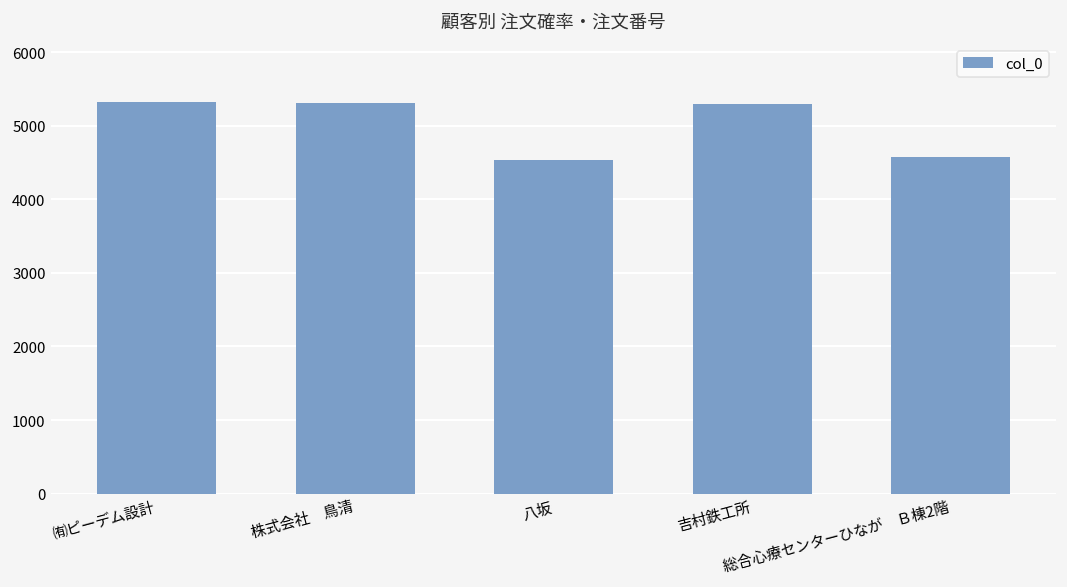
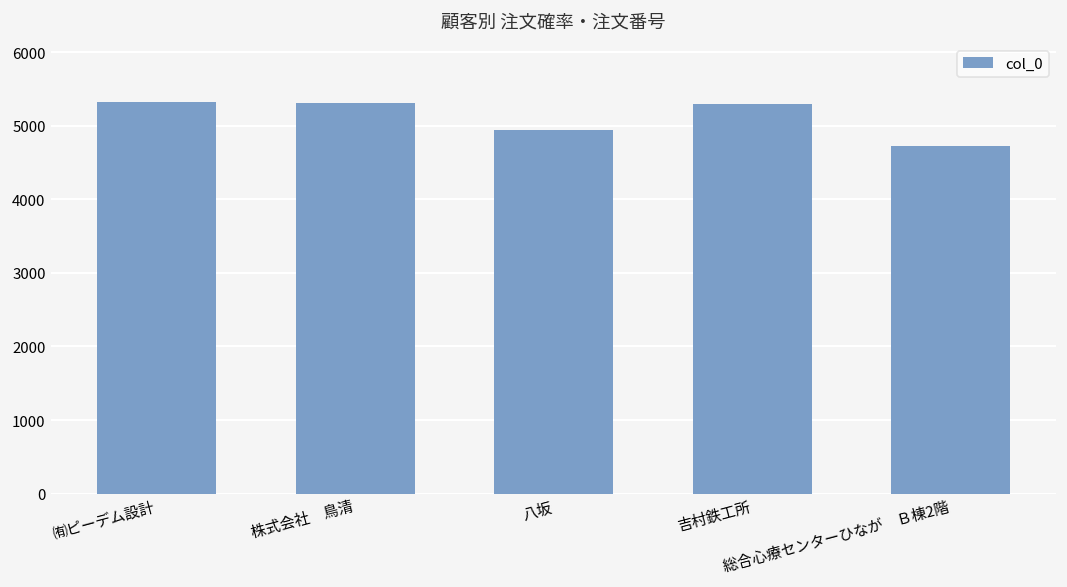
八坂: 4500 -> 4900
総合心療センターひなが Ｂ棟2階: 4600 -> 4700
